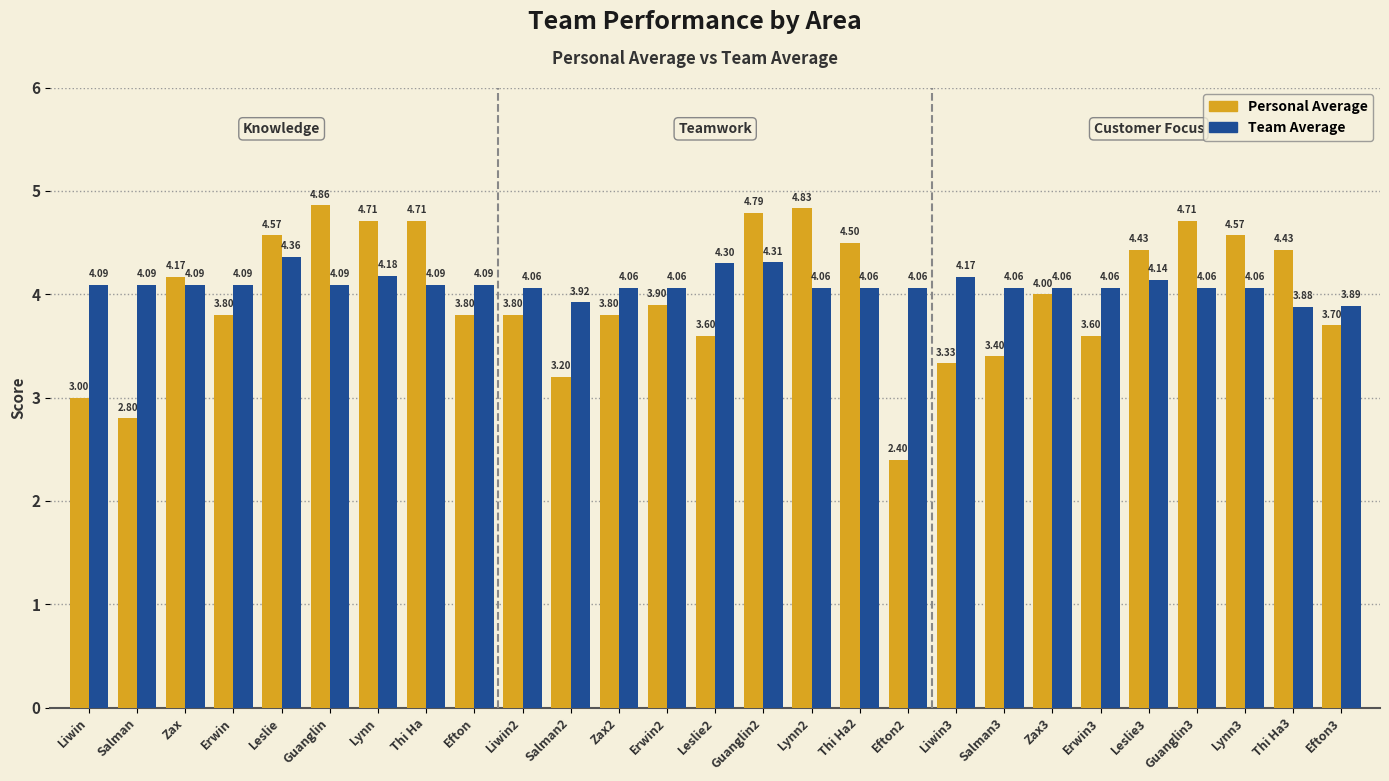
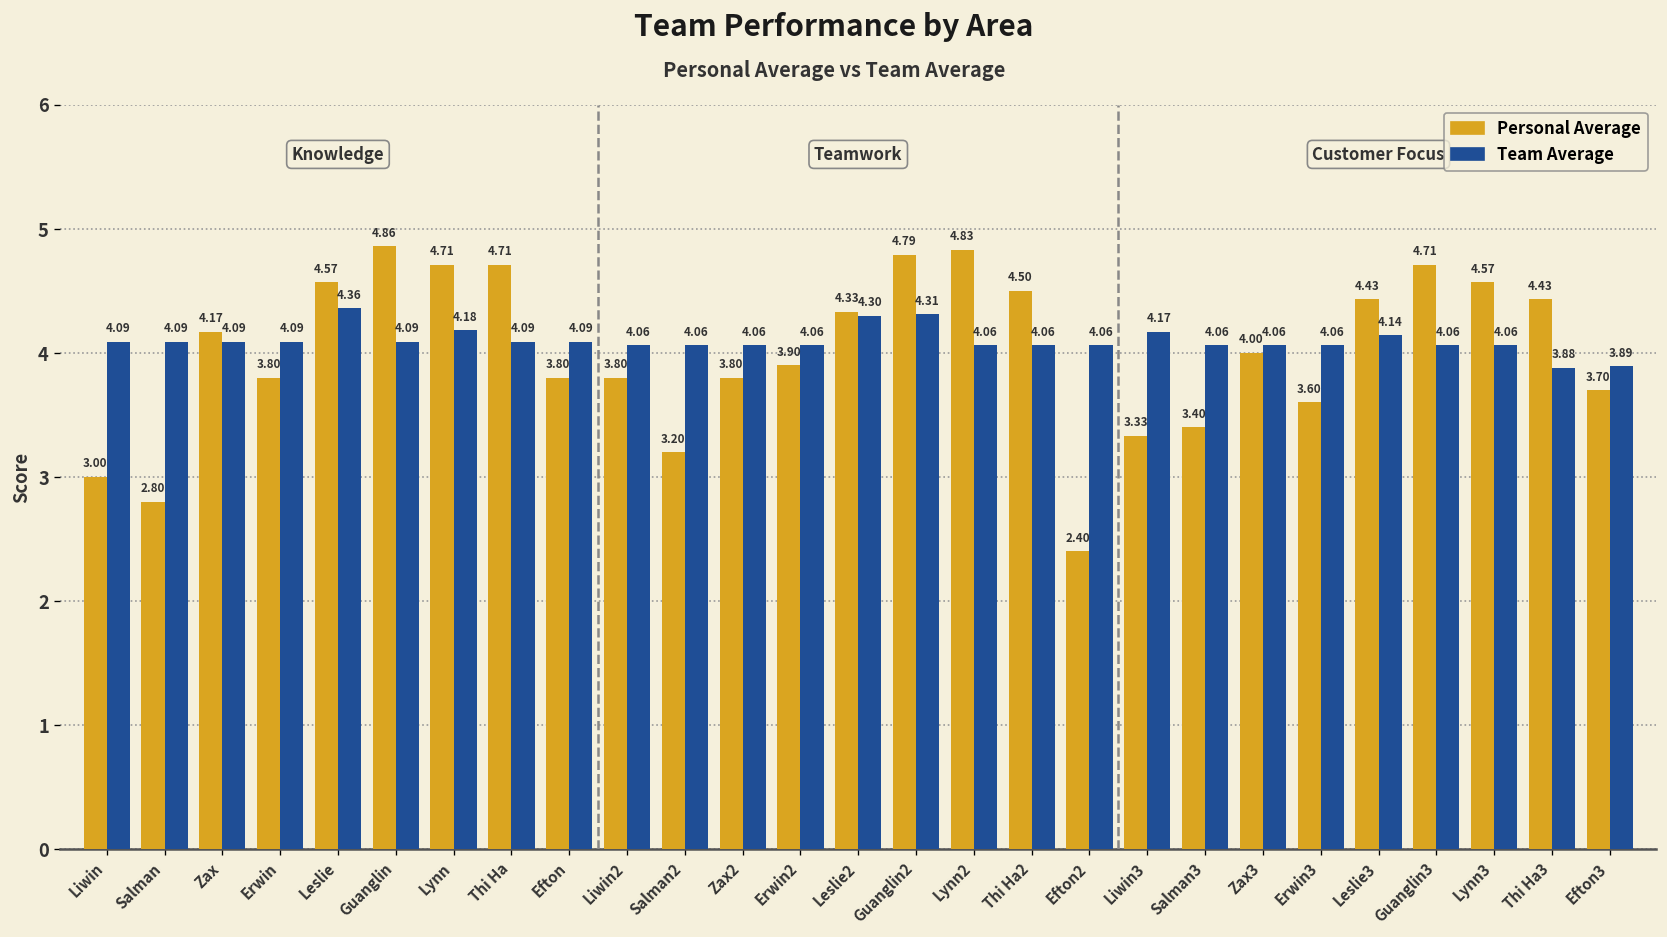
Team Average, Salman2: 3.92 -> 4.06
Personal Average, Leslie2: 3.60 -> 4.33
